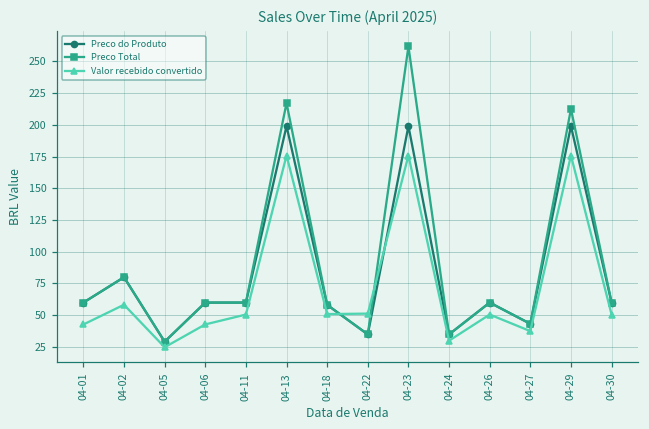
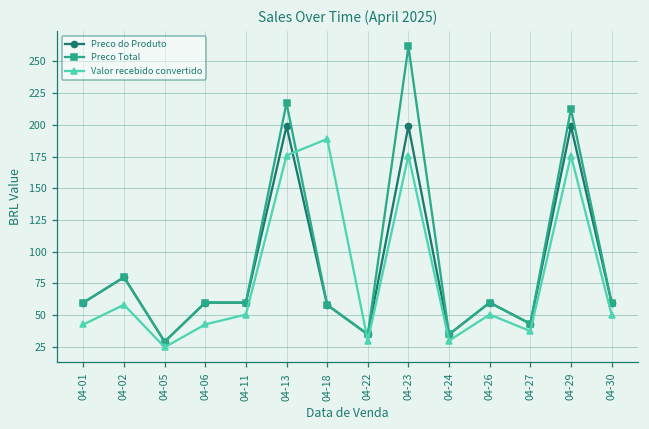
Valor recebido convertido, 04-18: 51 -> 189
Valor recebido convertido, 04-22: 51 -> 30
